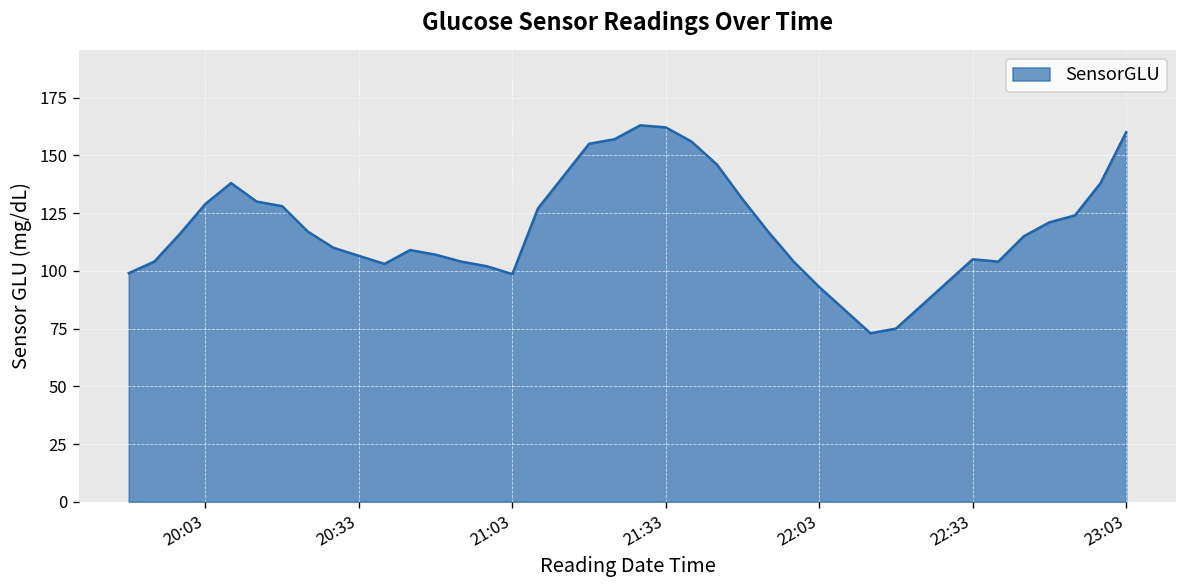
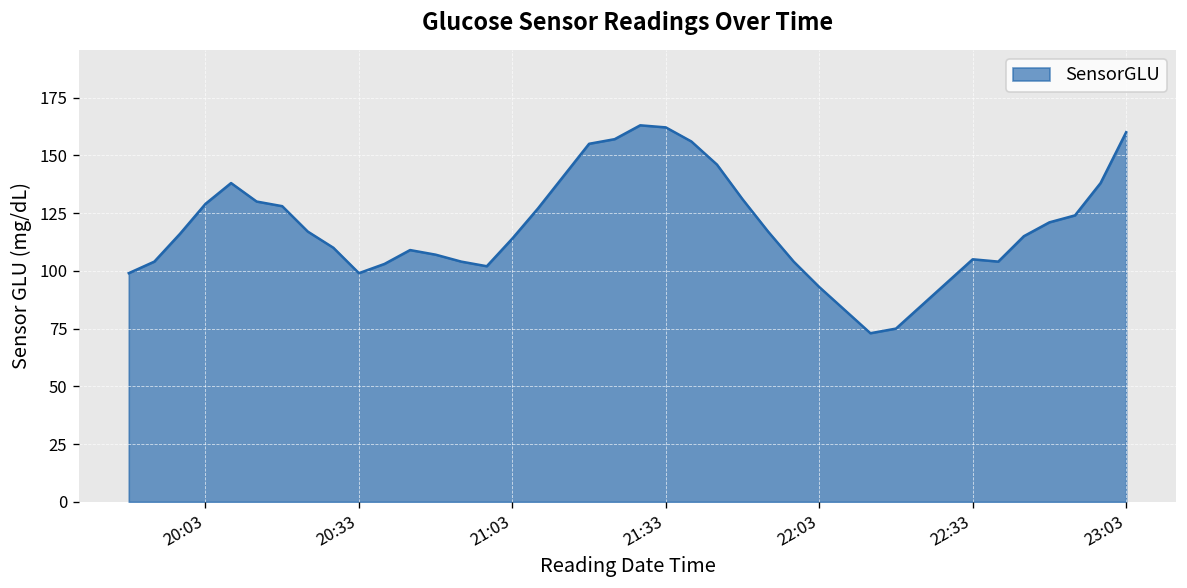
20:33: 107 -> 99
21:03: 99 -> 114
